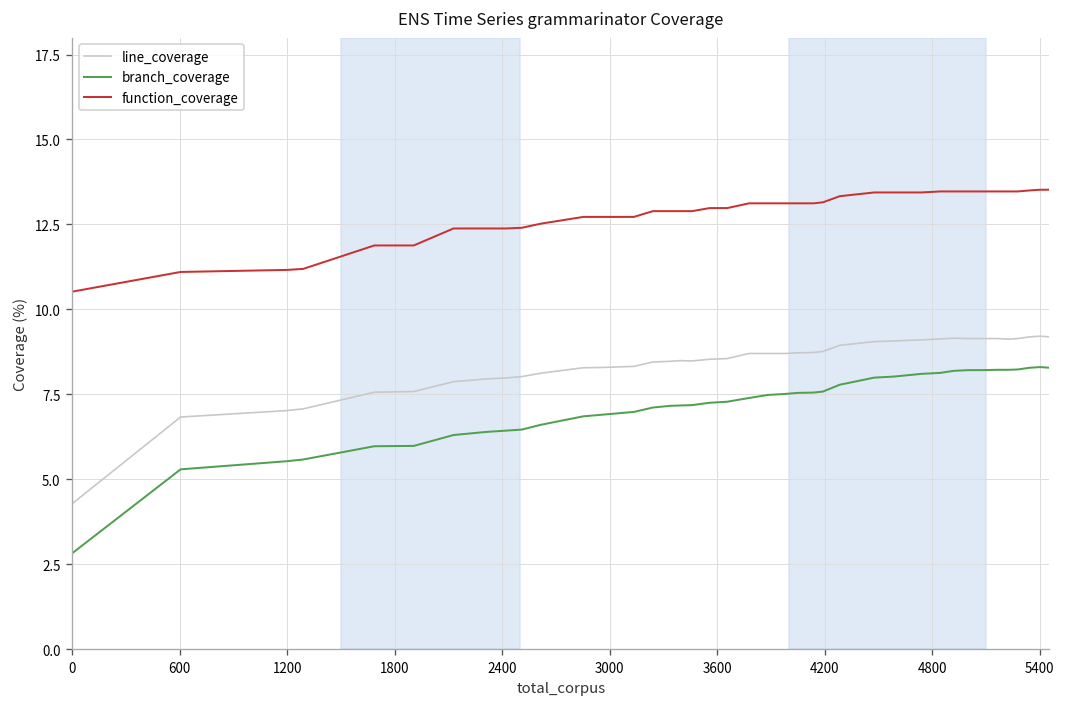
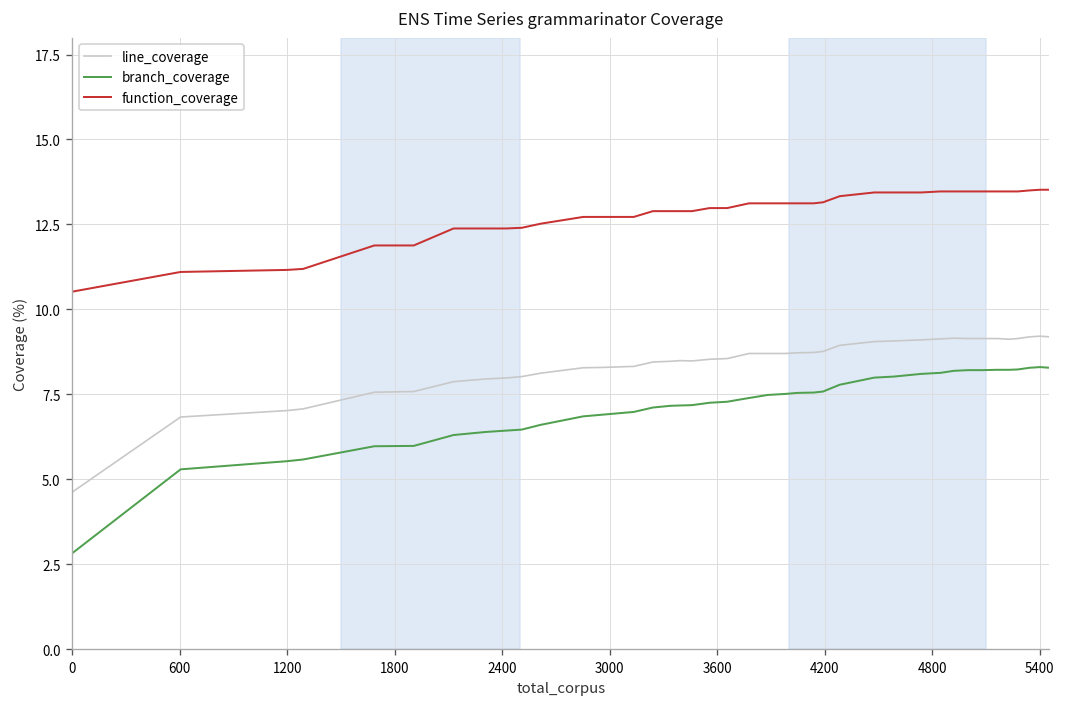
line_coverage, 0: 4.3 -> 4.6
